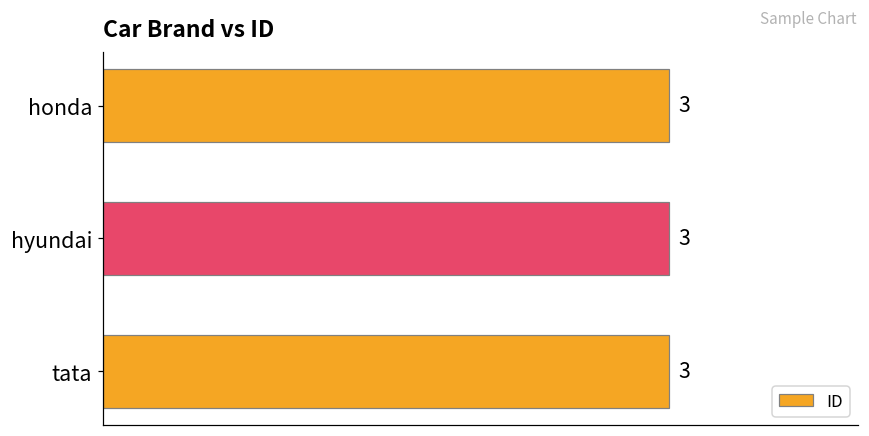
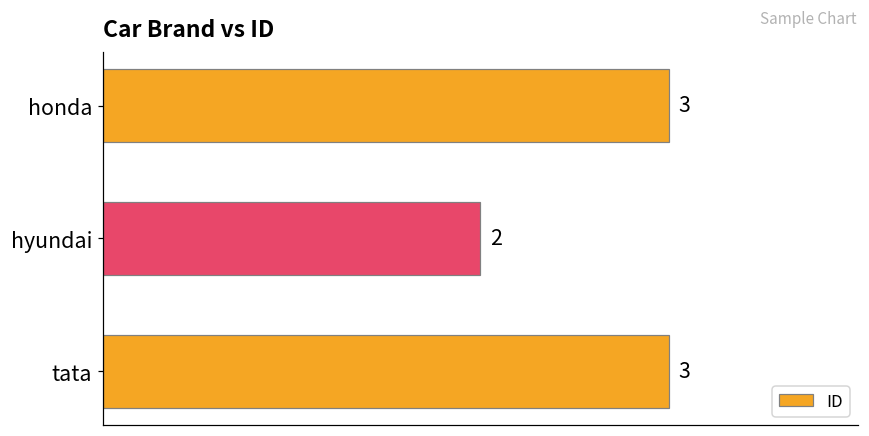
hyundai: 3 -> 2
